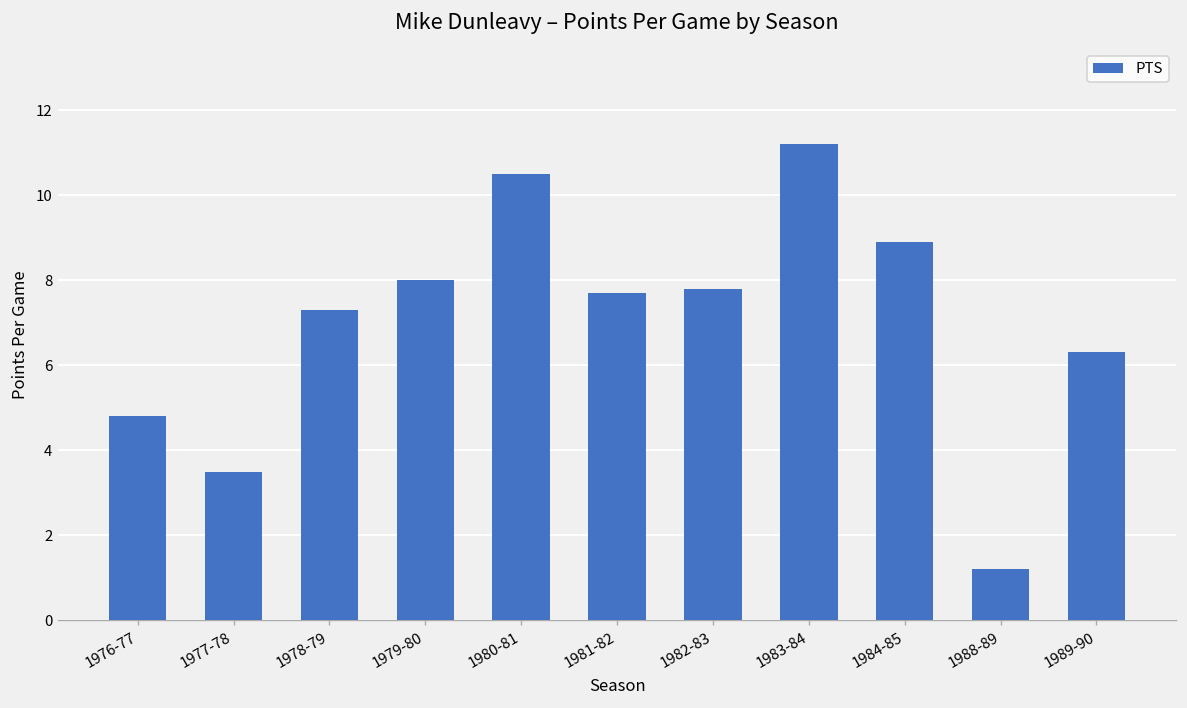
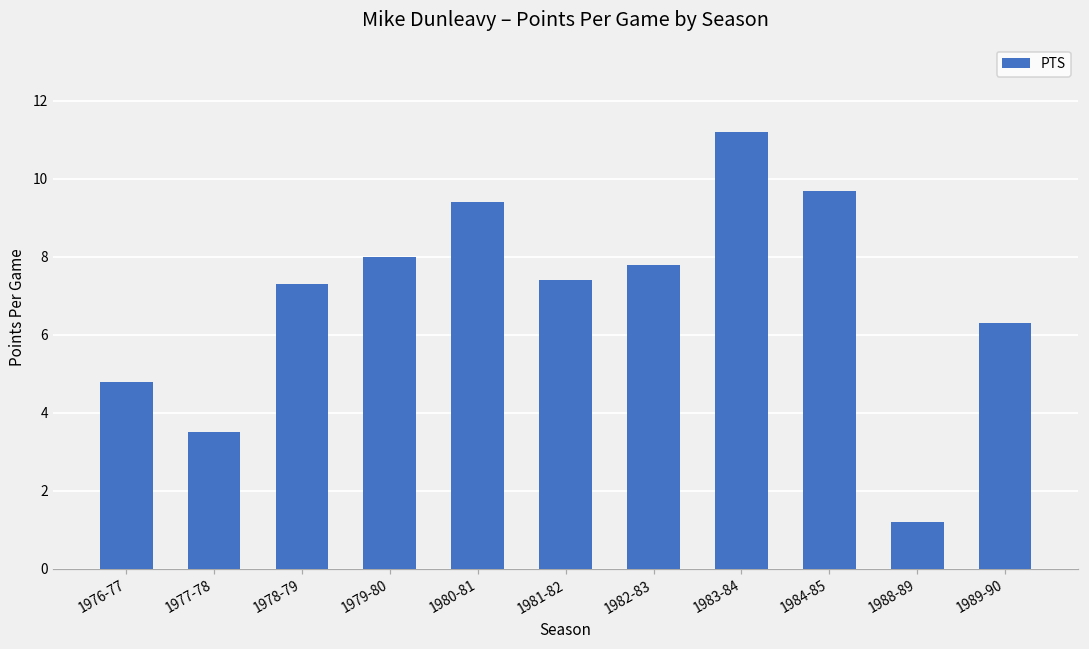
1980-81: 10.5 -> 9.4
1981-82: 7.7 -> 7.4
1984-85: 8.9 -> 9.7
